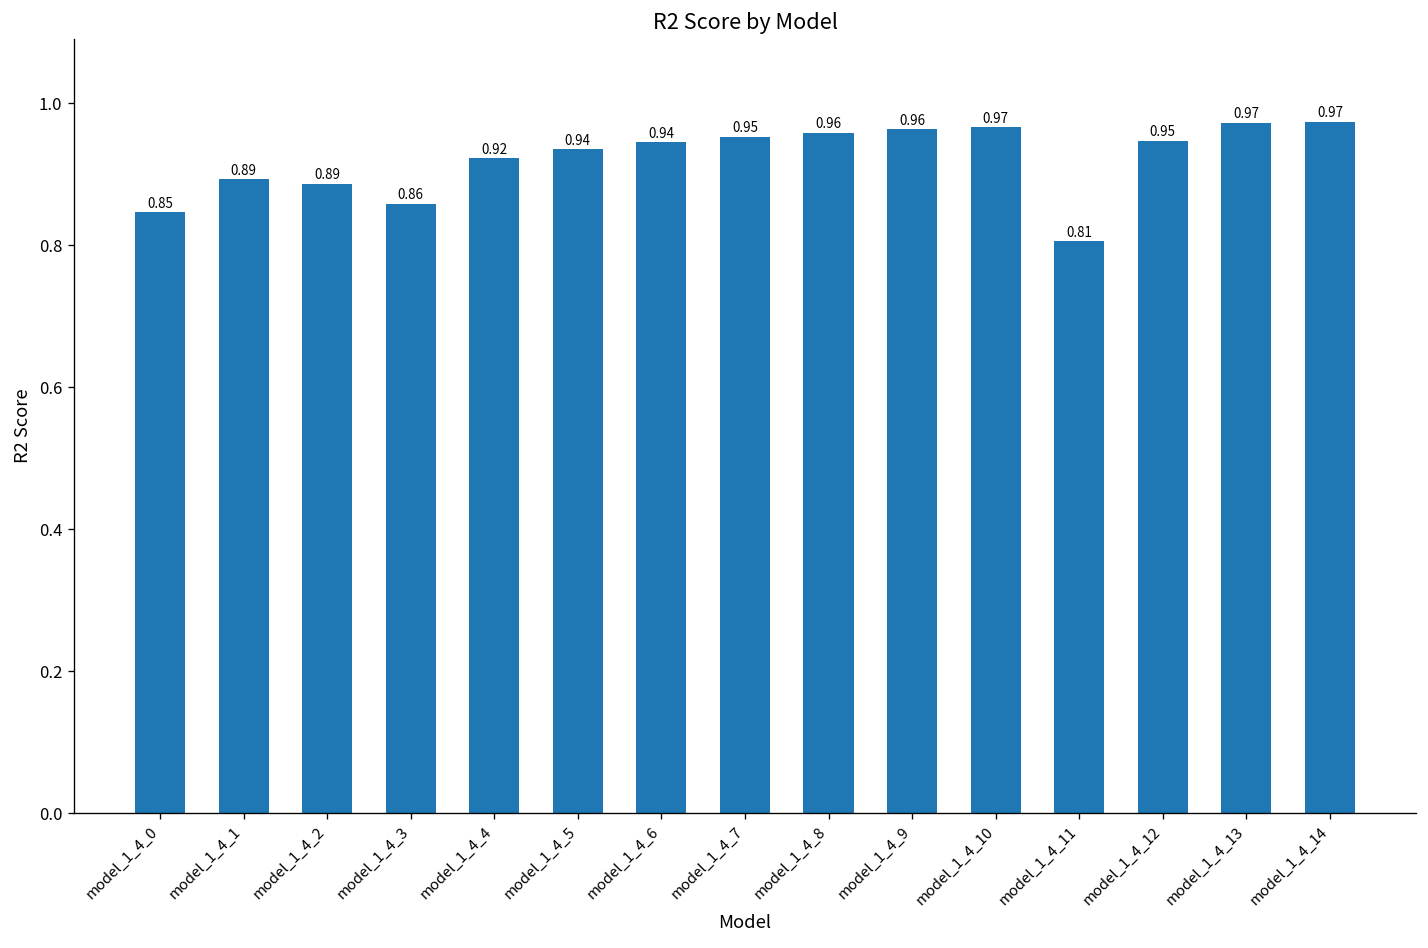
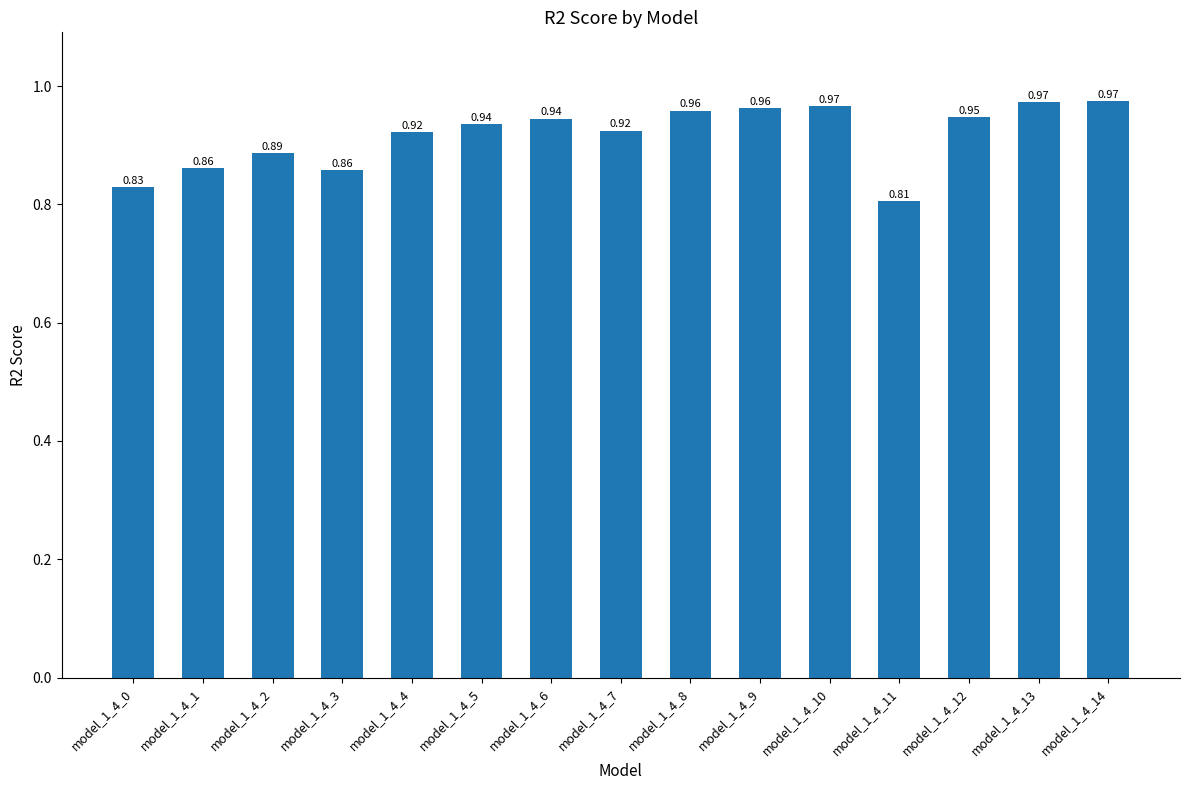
model_1_4_0: 0.85 -> 0.83
model_1_4_1: 0.89 -> 0.86
model_1_4_7: 0.95 -> 0.92
